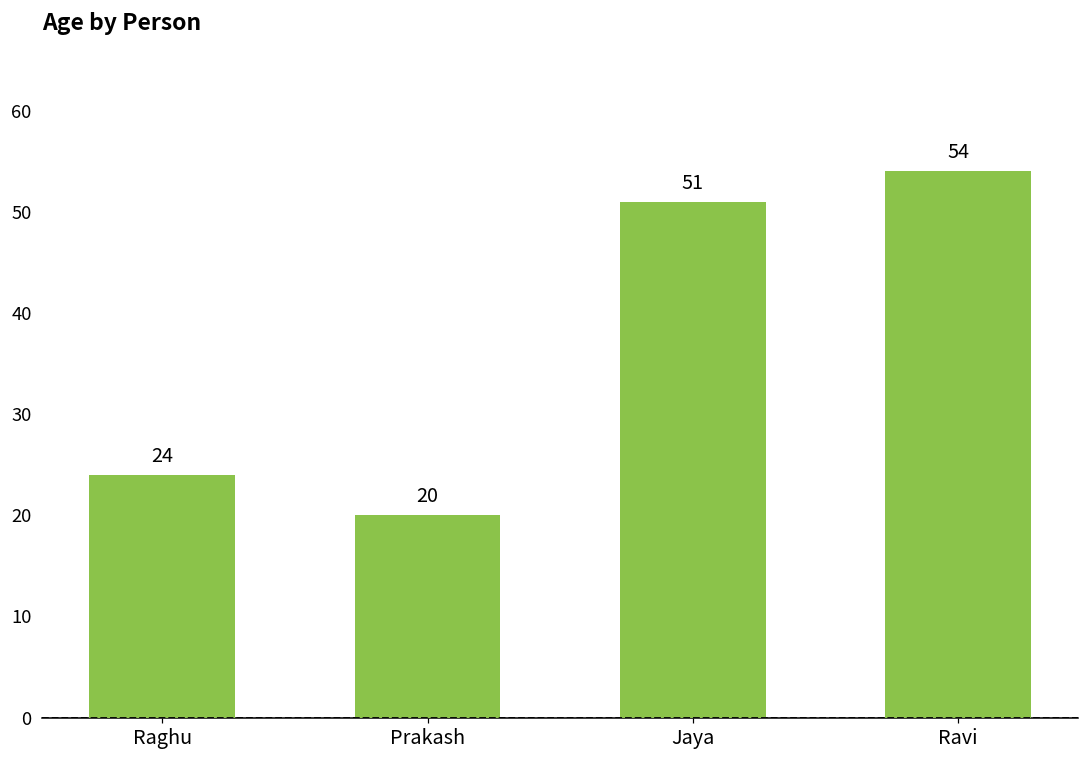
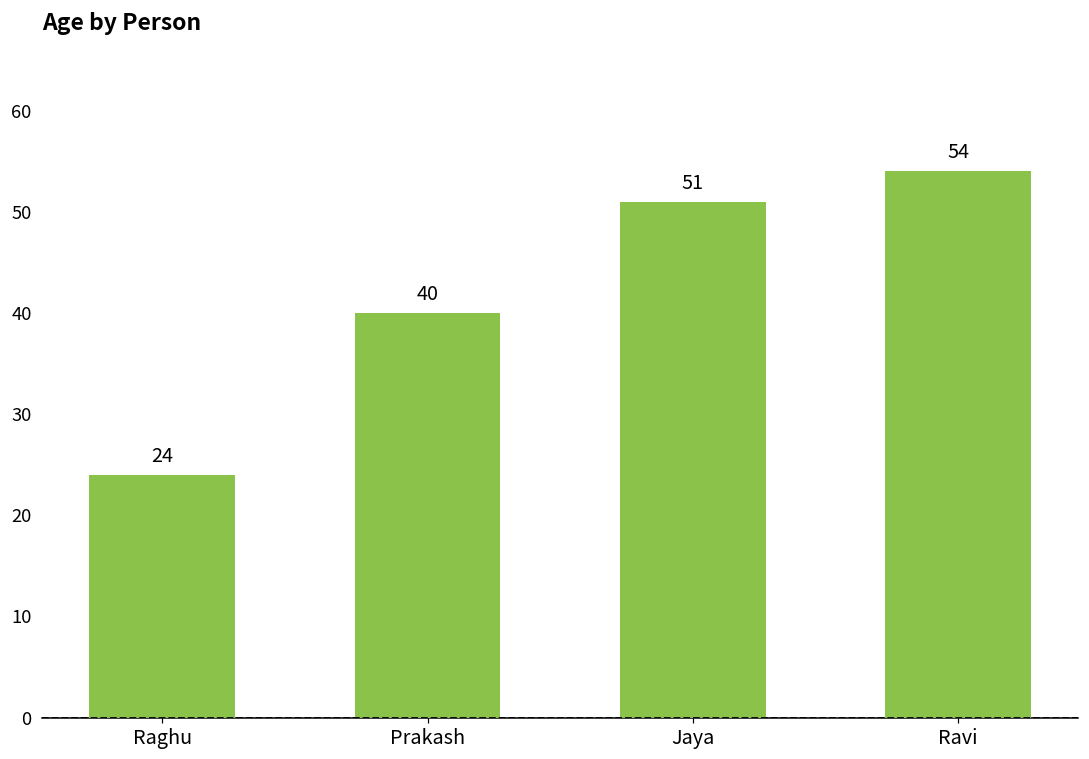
Prakash: 20 -> 40
